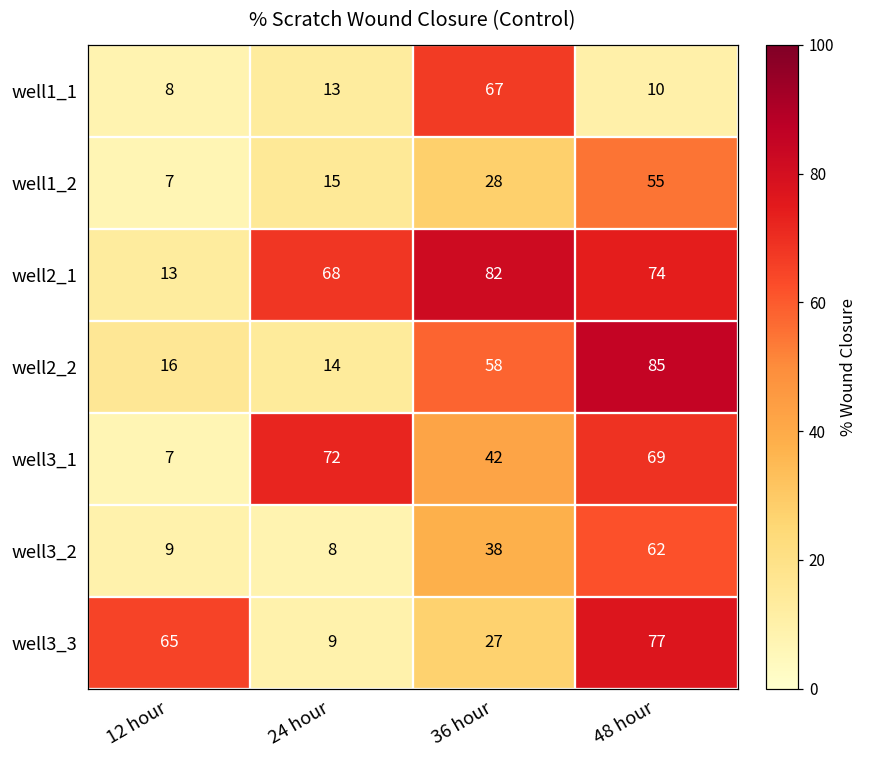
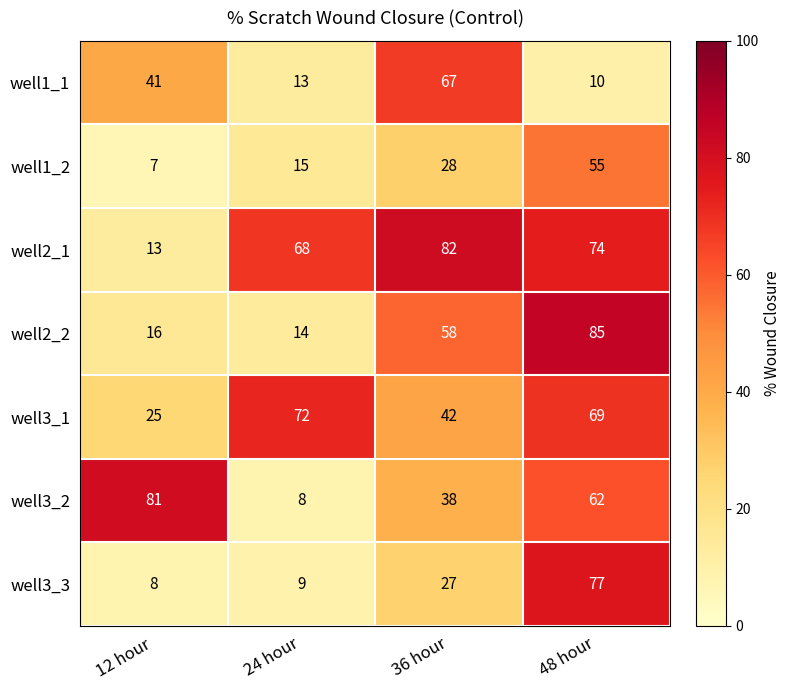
well1_1, 12 hour: 8 -> 41
well3_1, 12 hour: 7 -> 25
well3_2, 12 hour: 9 -> 81
well3_3, 12 hour: 65 -> 8
